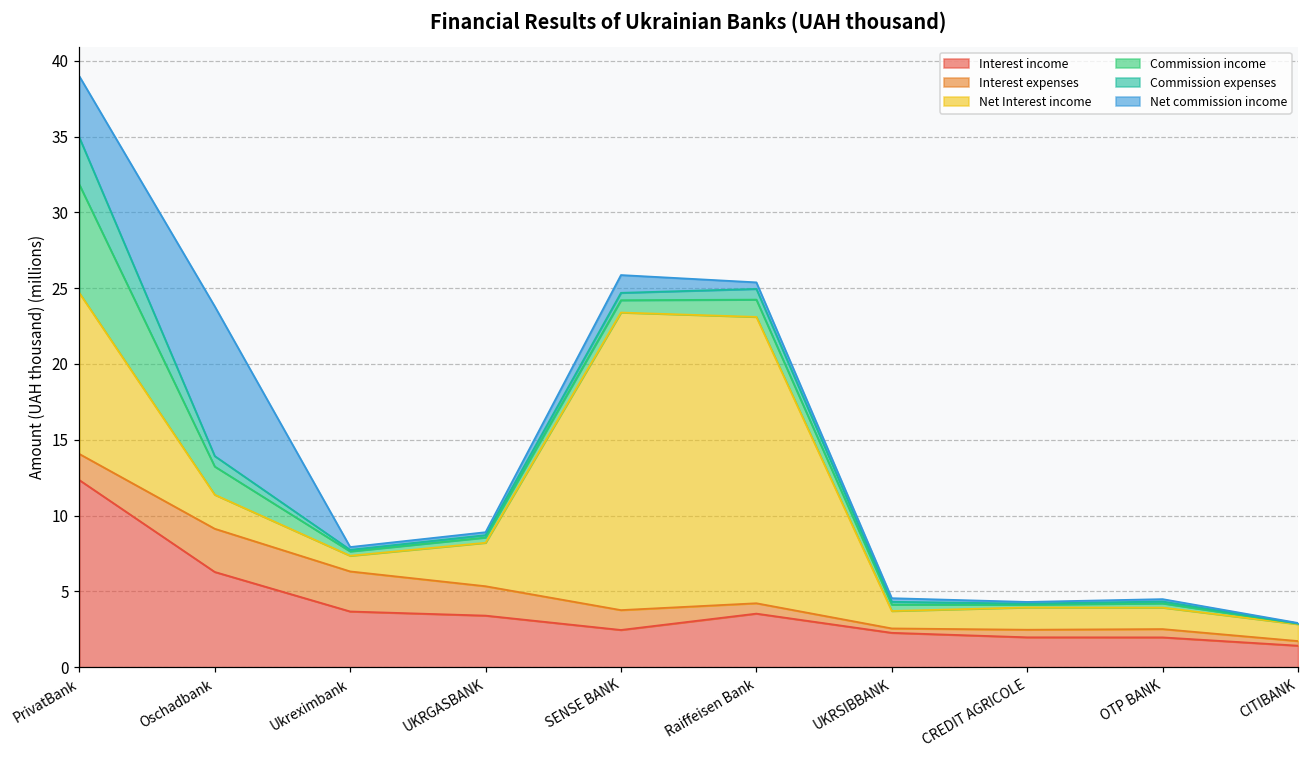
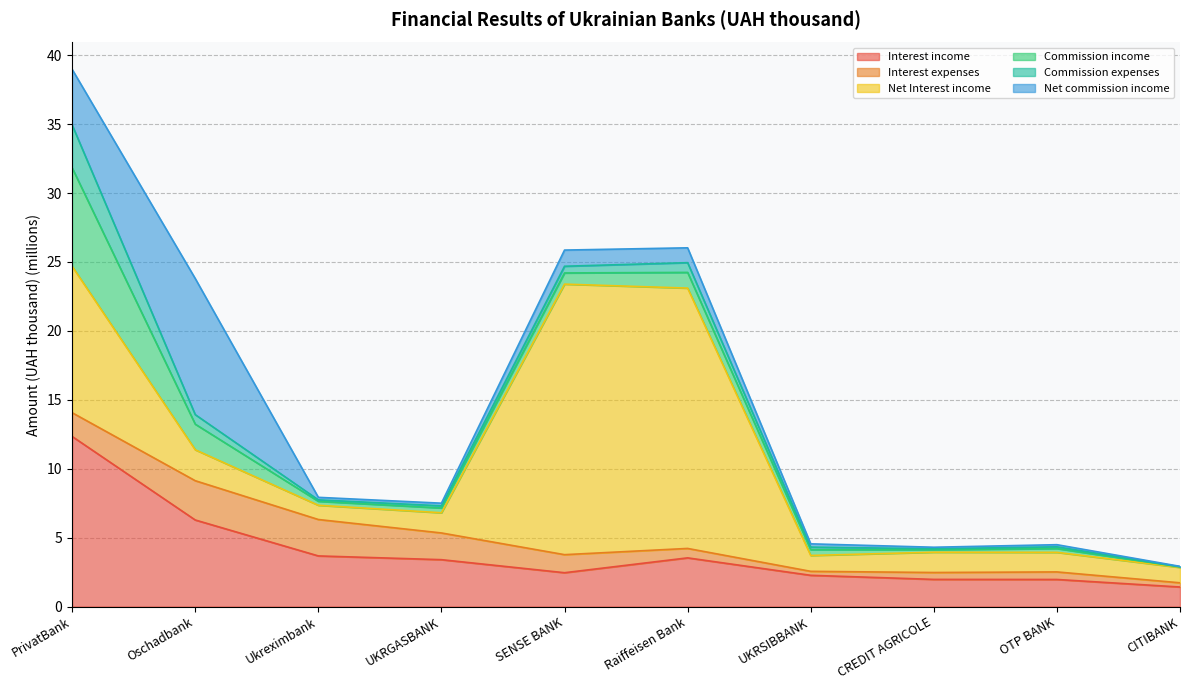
Net Interest income, UKRGASBANK: 2.9 -> 1.5
Net commission income, Raiffeisen Bank: 0.4 -> 1.1
